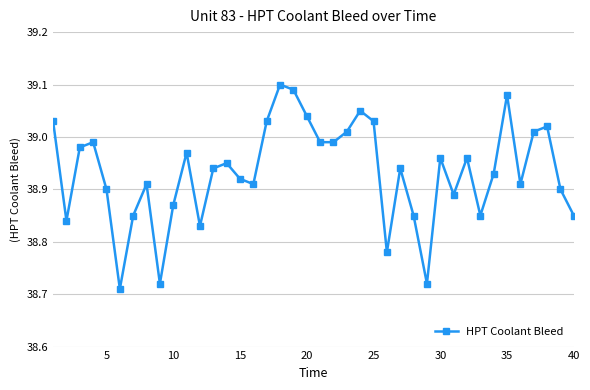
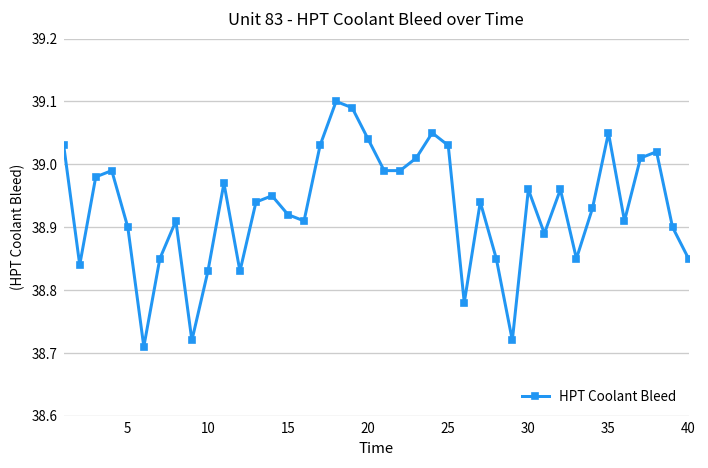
10: 38.87 -> 38.83
35: 39.08 -> 39.05
